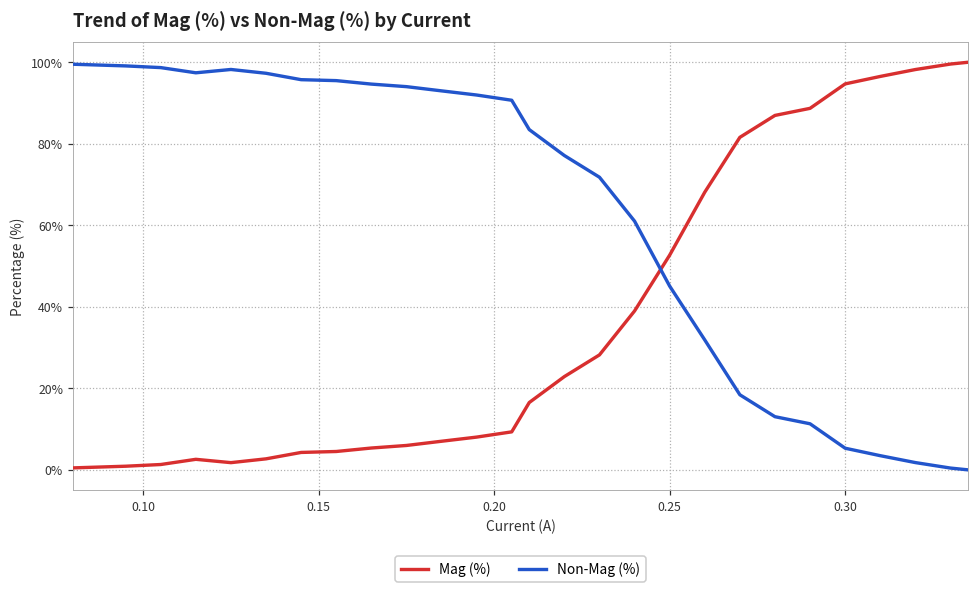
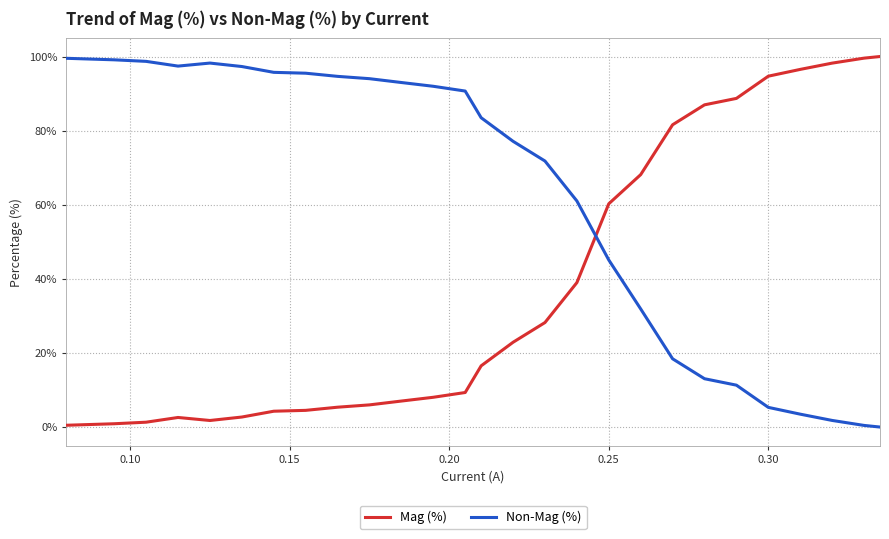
Mag (%), 0.25: 53% -> 60%
